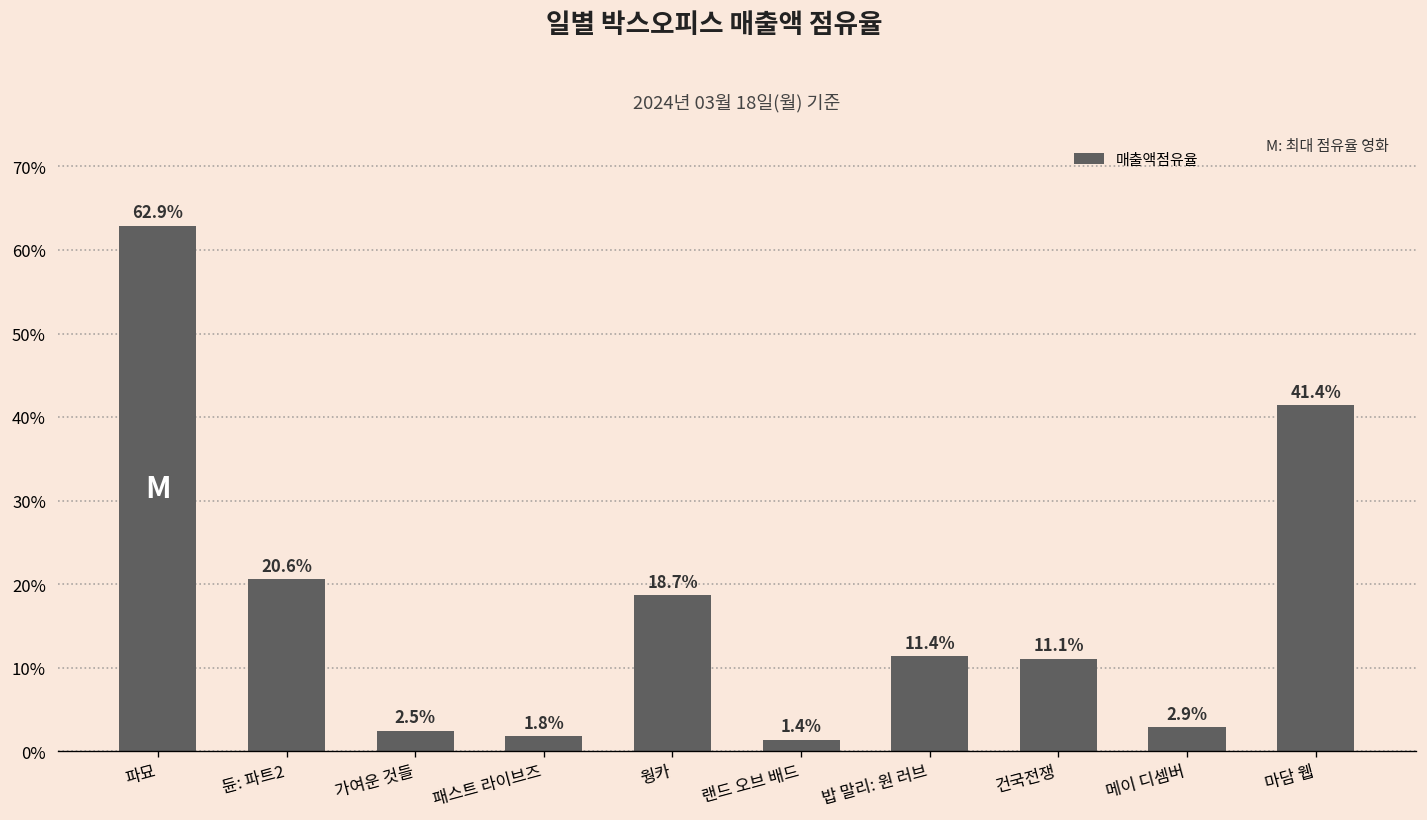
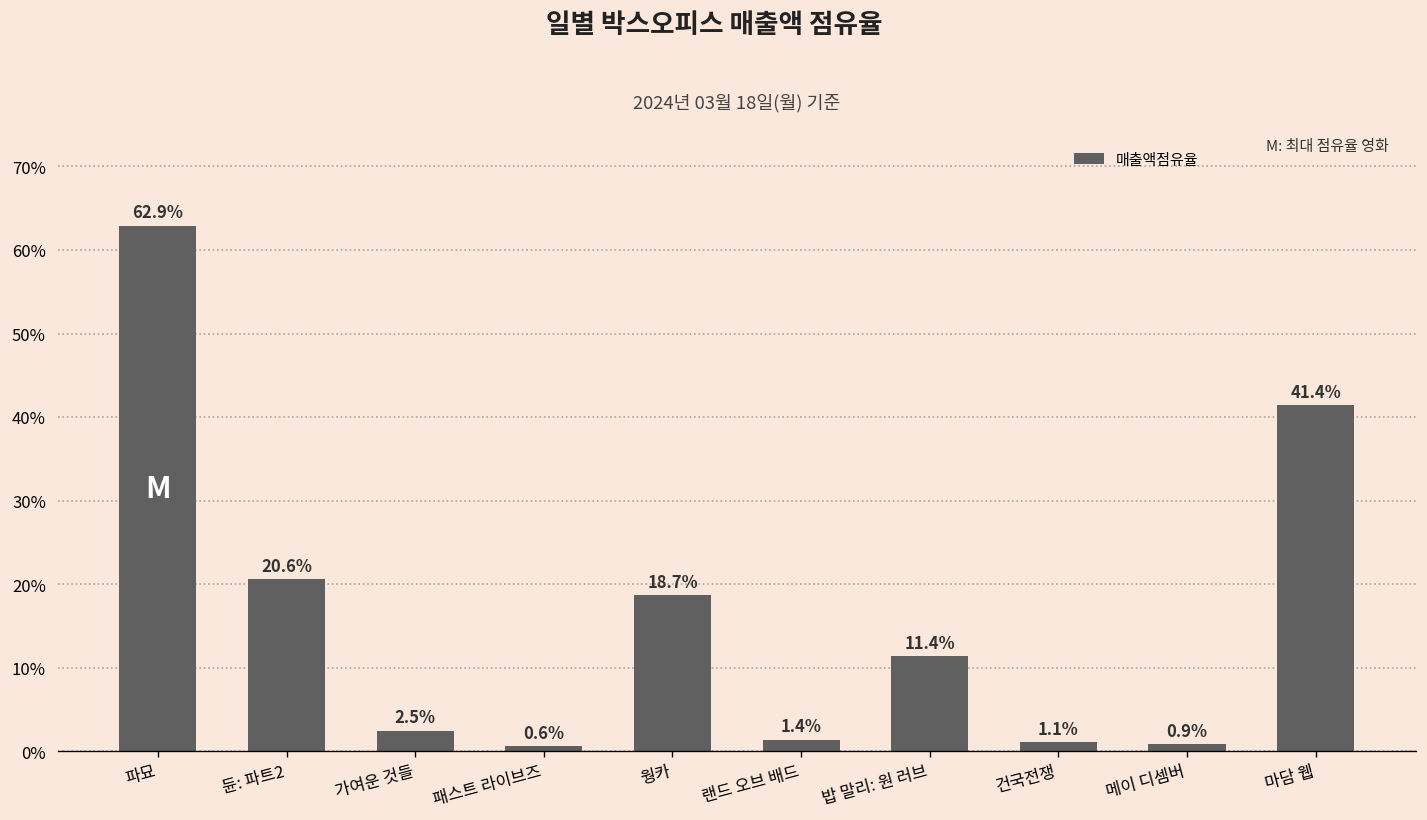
패스트 라이브즈: 1.8% -> 0.6%
건국전쟁: 11.1% -> 1.1%
메이 디셈버: 2.9% -> 0.9%
